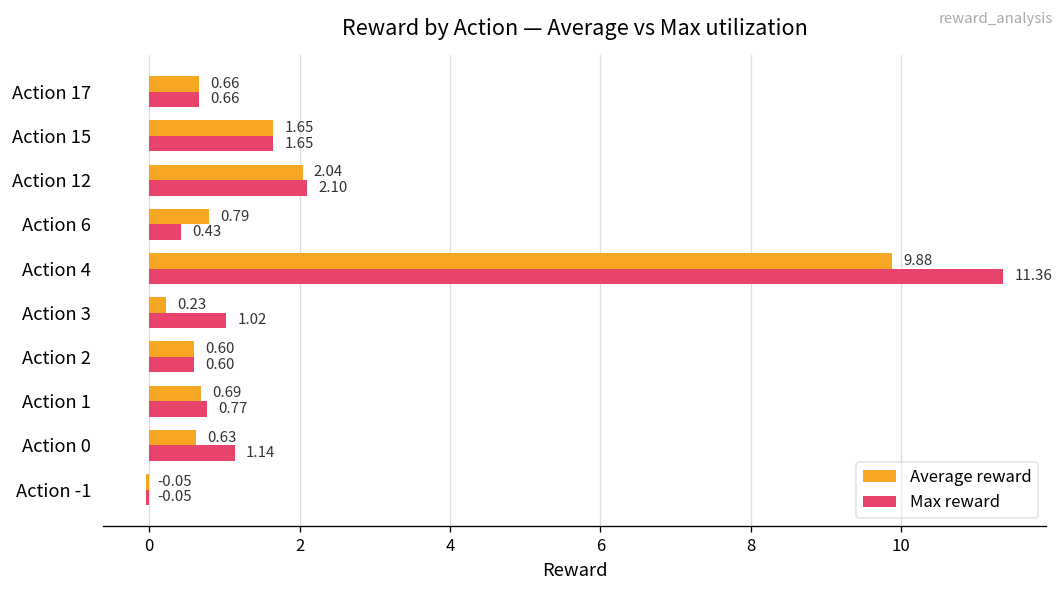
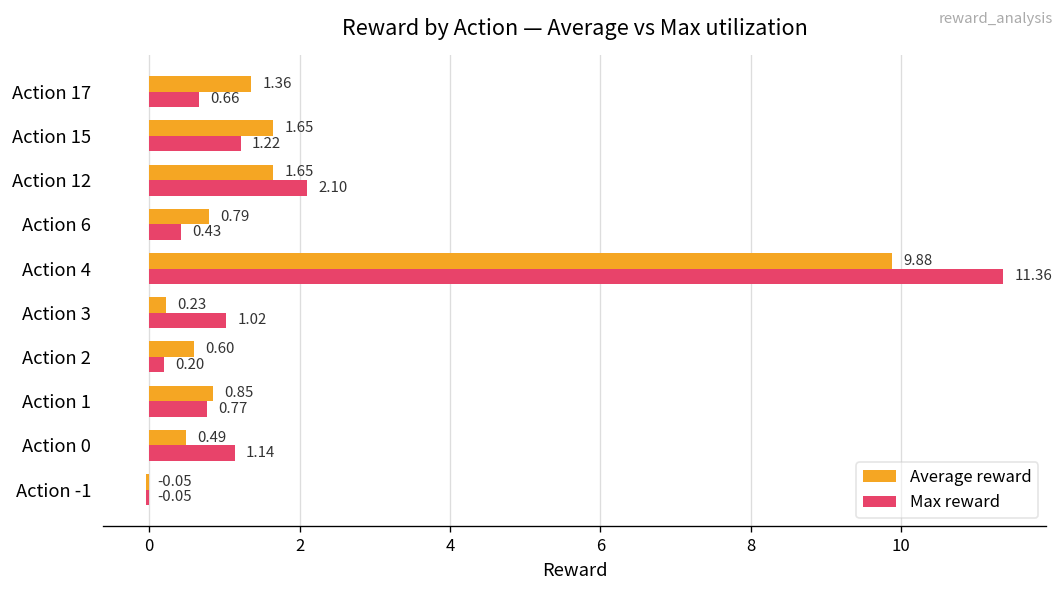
Average reward, Action 17: 0.66 -> 1.36
Max reward, Action 15: 1.65 -> 1.22
Average reward, Action 12: 2.04 -> 1.65
Max reward, Action 2: 0.60 -> 0.20
Average reward, Action 1: 0.69 -> 0.85
Average reward, Action 0: 0.63 -> 0.49
